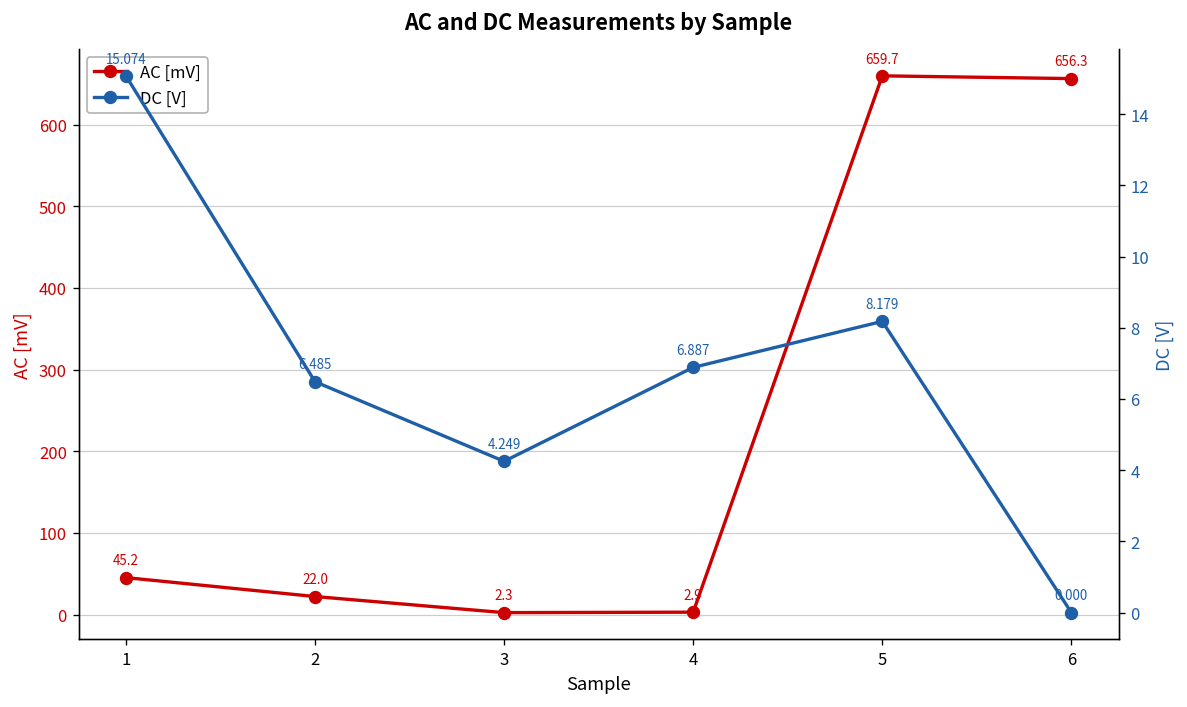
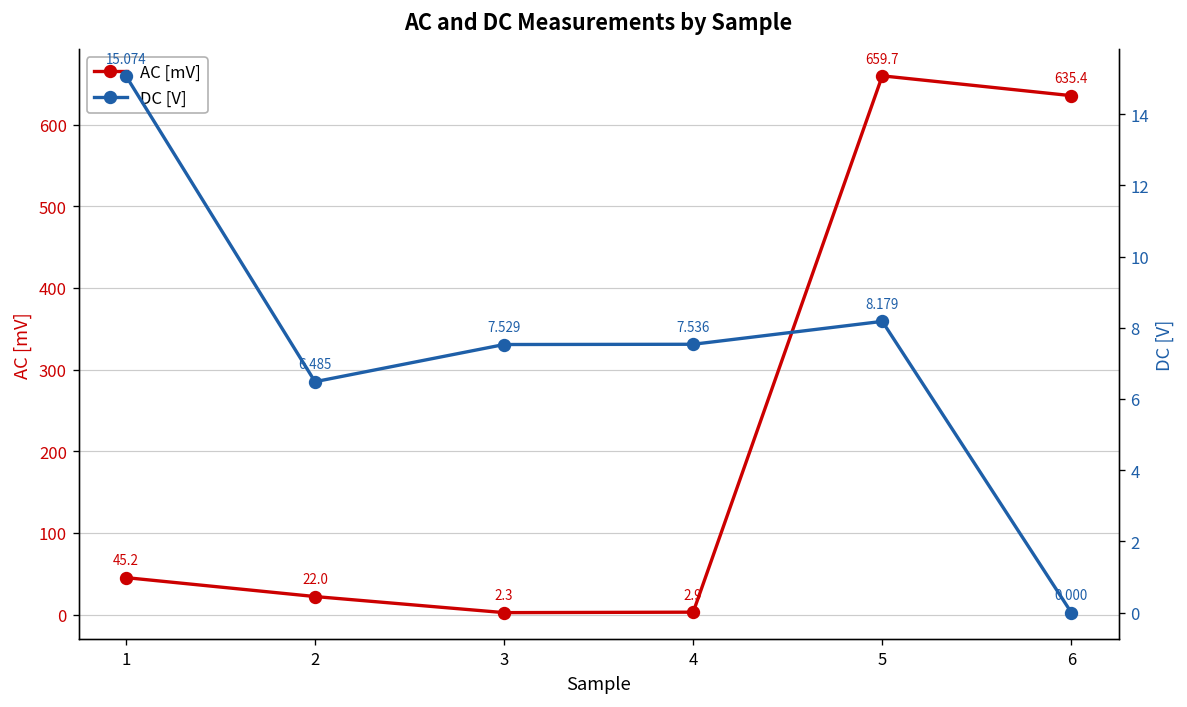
AC [mV], 6: 656.3 -> 635.4
DC [V], 3: 4.249 -> 7.529
DC [V], 4: 6.887 -> 7.536
